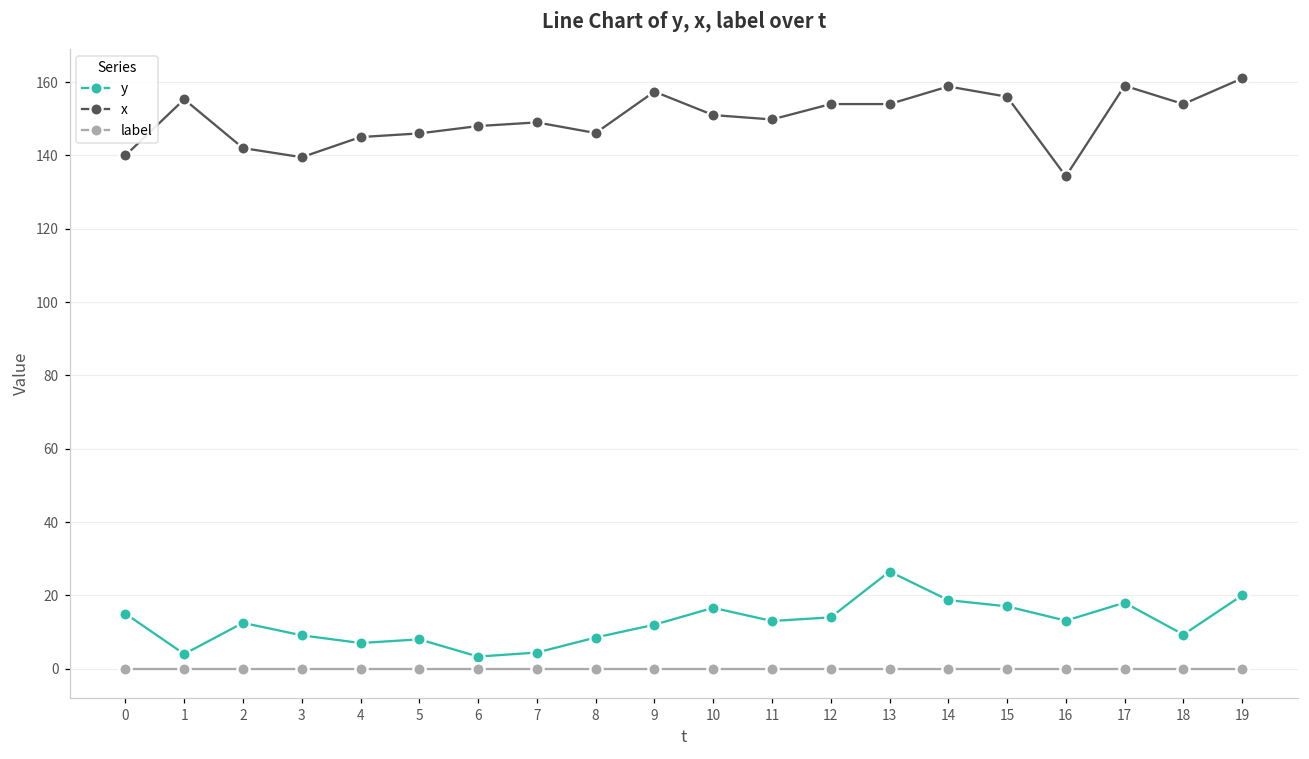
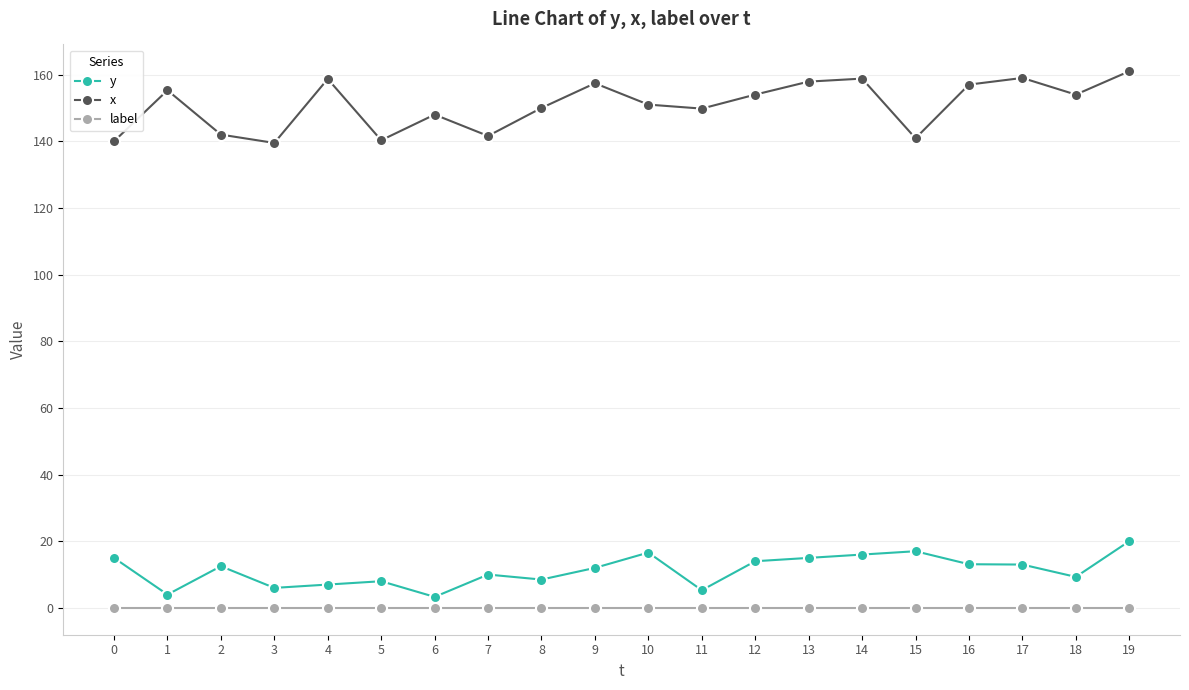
y, 3: 9 -> 6
x, 4: 145 -> 159
x, 5: 146 -> 140
y, 7: 4 -> 10
x, 7: 149 -> 142
x, 8: 146 -> 150
y, 11: 13 -> 5
y, 13: 27 -> 15
x, 13: 154 -> 158
y, 14: 19 -> 16
x, 15: 156 -> 141
x, 16: 134 -> 157
y, 17: 18 -> 13
